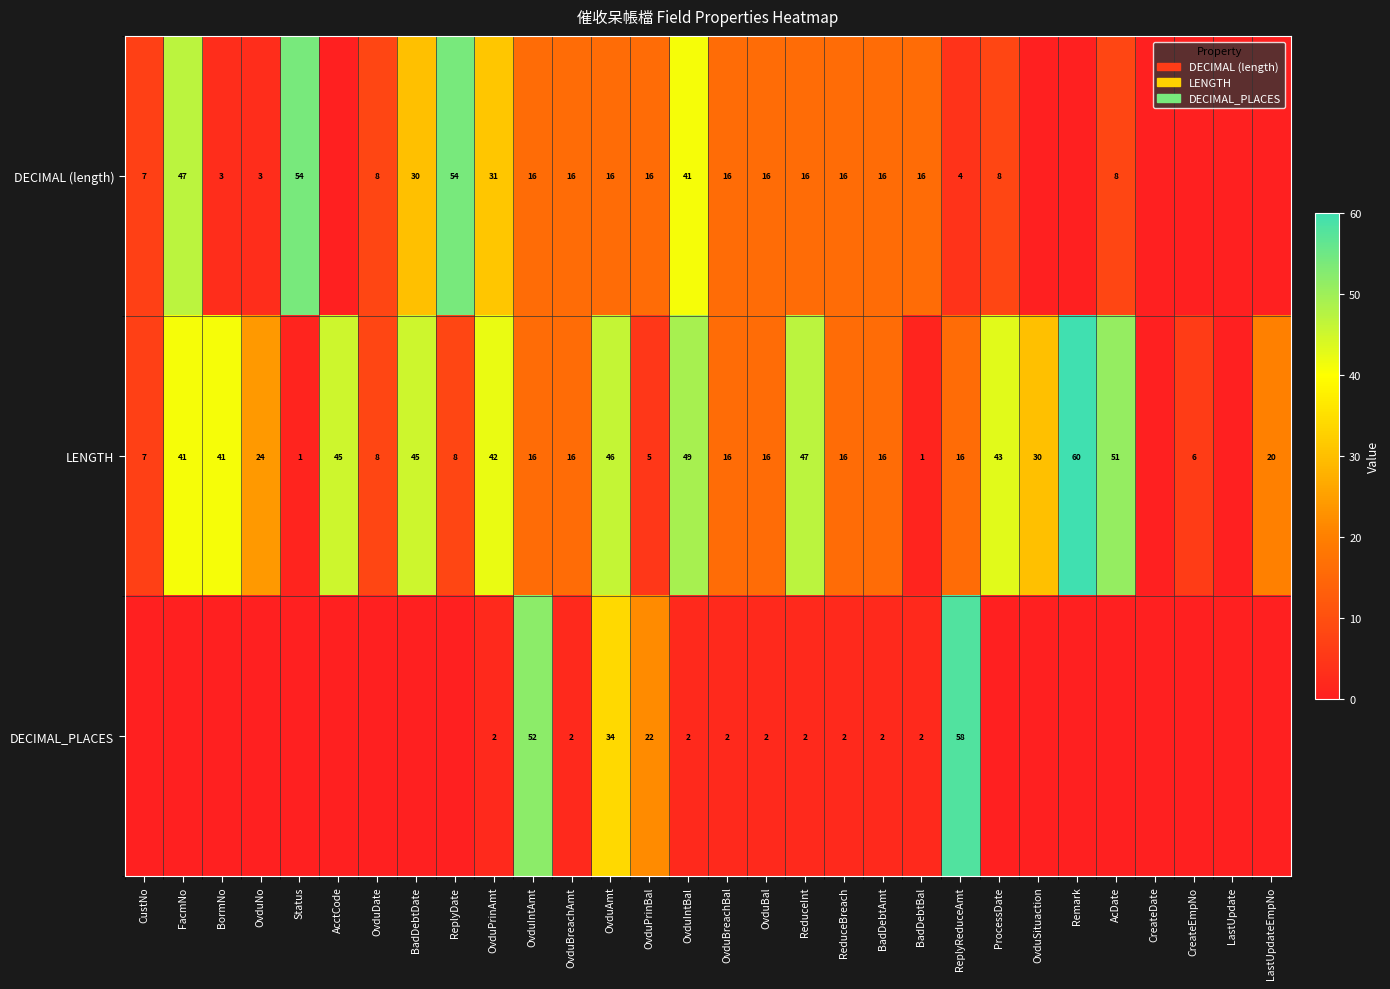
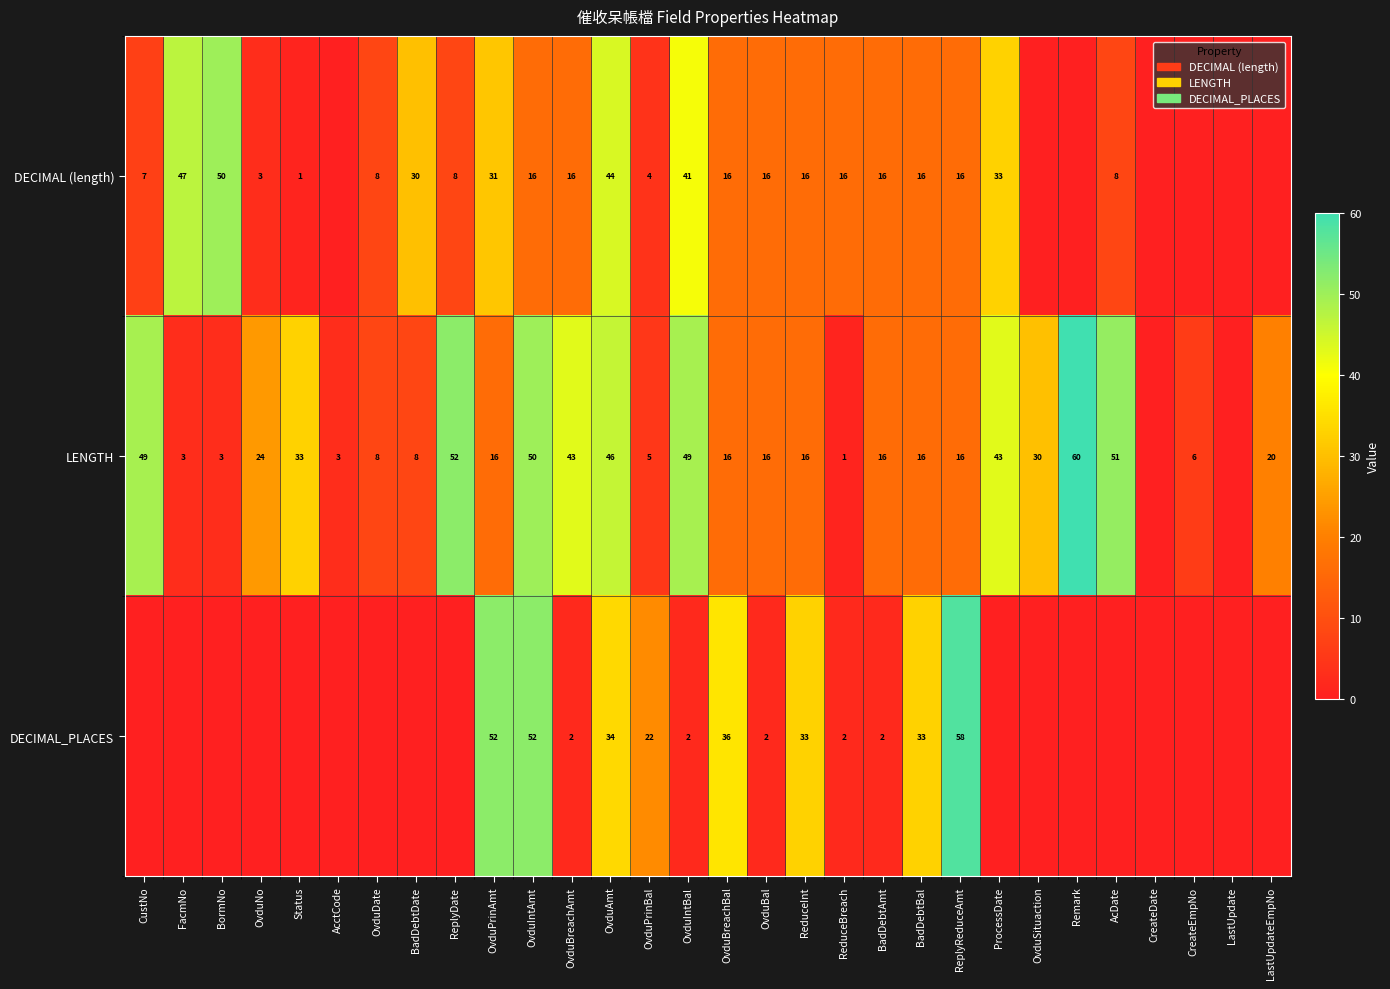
DECIMAL (length), BormNo: 3 -> 50
DECIMAL (length), Status: 54 -> 1
DECIMAL (length), ReplyDate: 54 -> 8
DECIMAL (length), OvduAmt: 16 -> 44
DECIMAL (length), OvduPrinBal: 16 -> 4
DECIMAL (length), ReplyReduceAmt: 4 -> 16
DECIMAL (length), ProcessDate: 8 -> 33
LENGTH, CustNo: 7 -> 49
LENGTH, FacmNo: 41 -> 3
LENGTH, BormNo: 41 -> 3
LENGTH, Status: 1 -> 33
LENGTH, AcctCode: 45 -> 3
LENGTH, BadDebtDate: 45 -> 8
LENGTH, ReplyDate: 8 -> 52
LENGTH, OvduPrinAmt: 42 -> 16
LENGTH, OvduIntAmt: 16 -> 50
LENGTH, OvduBreachAmt: 16 -> 43
LENGTH, ReduceInt: 47 -> 16
LENGTH, ReduceBreach: 16 -> 1
LENGTH, BadDebtBal: 1 -> 16
DECIMAL_PLACES, OvduPrinAmt: 2 -> 52
DECIMAL_PLACES, OvduBreachBal: 2 -> 36
DECIMAL_PLACES, ReduceInt: 2 -> 33
DECIMAL_PLACES, BadDebtBal: 2 -> 33
